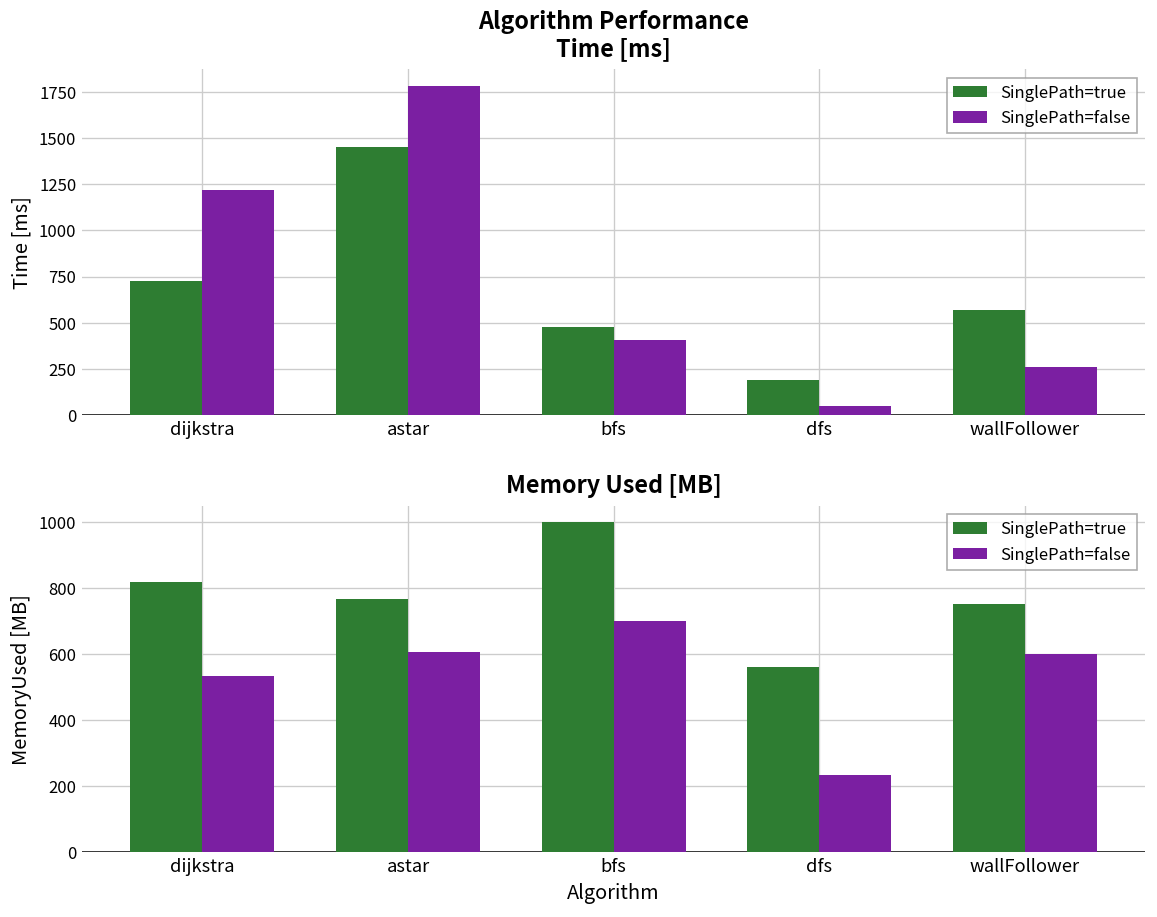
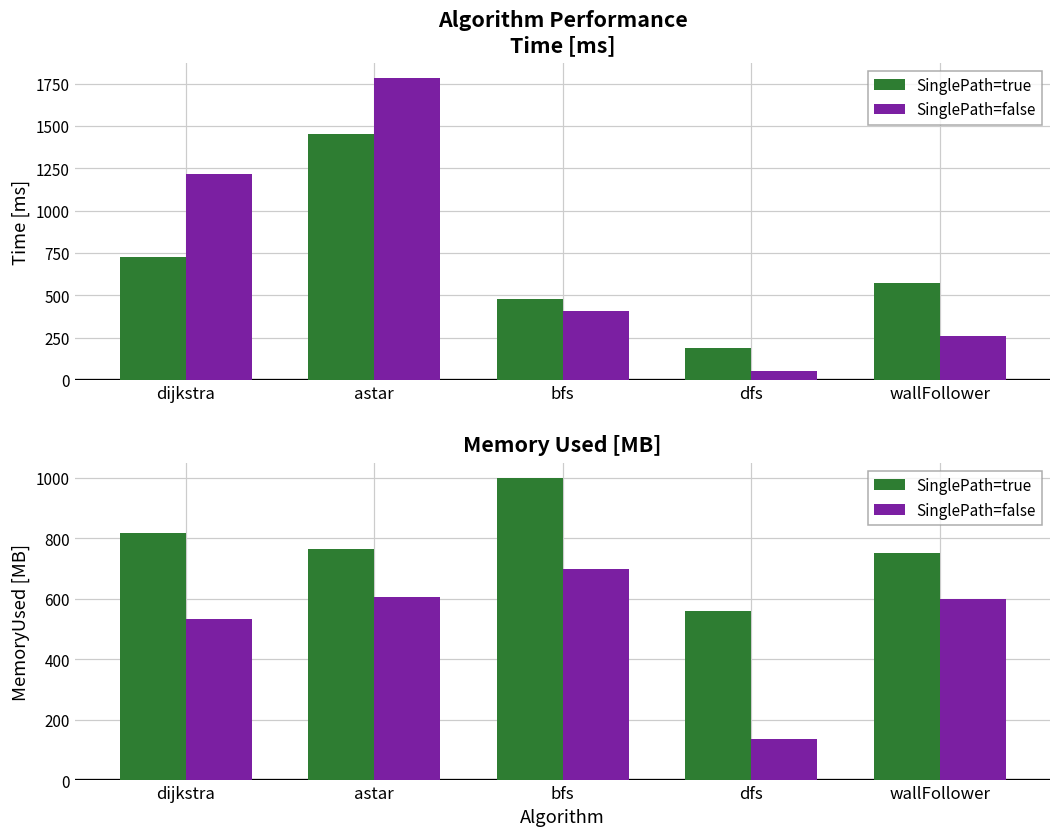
Memory Used [MB], SinglePath=false, dfs: 230 -> 140
